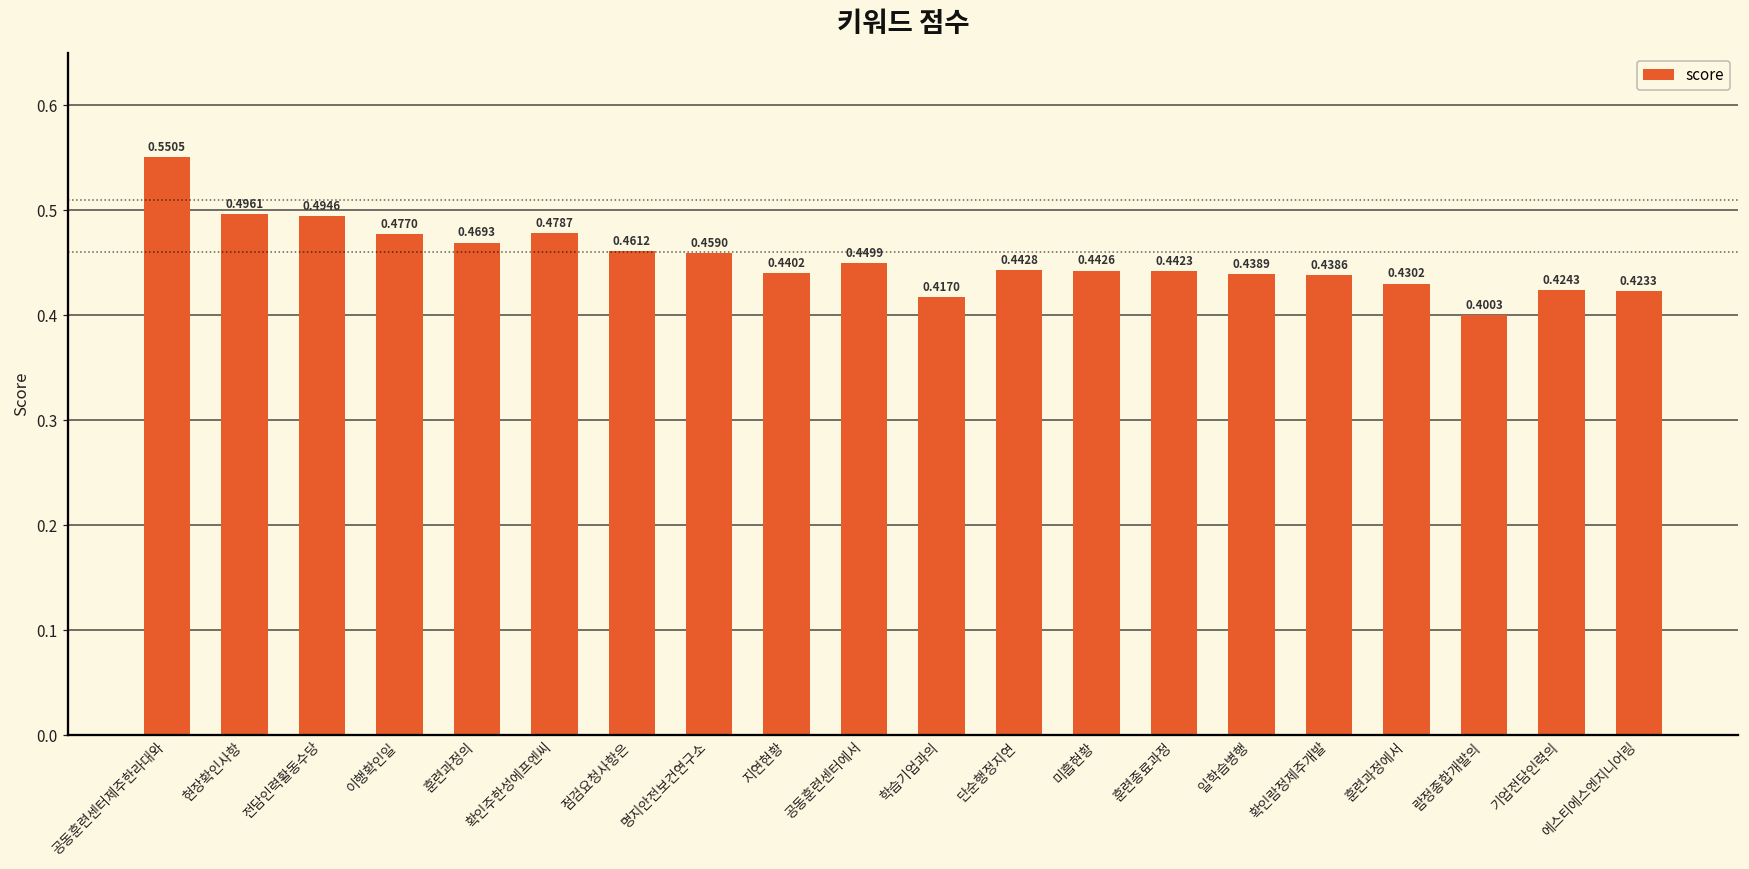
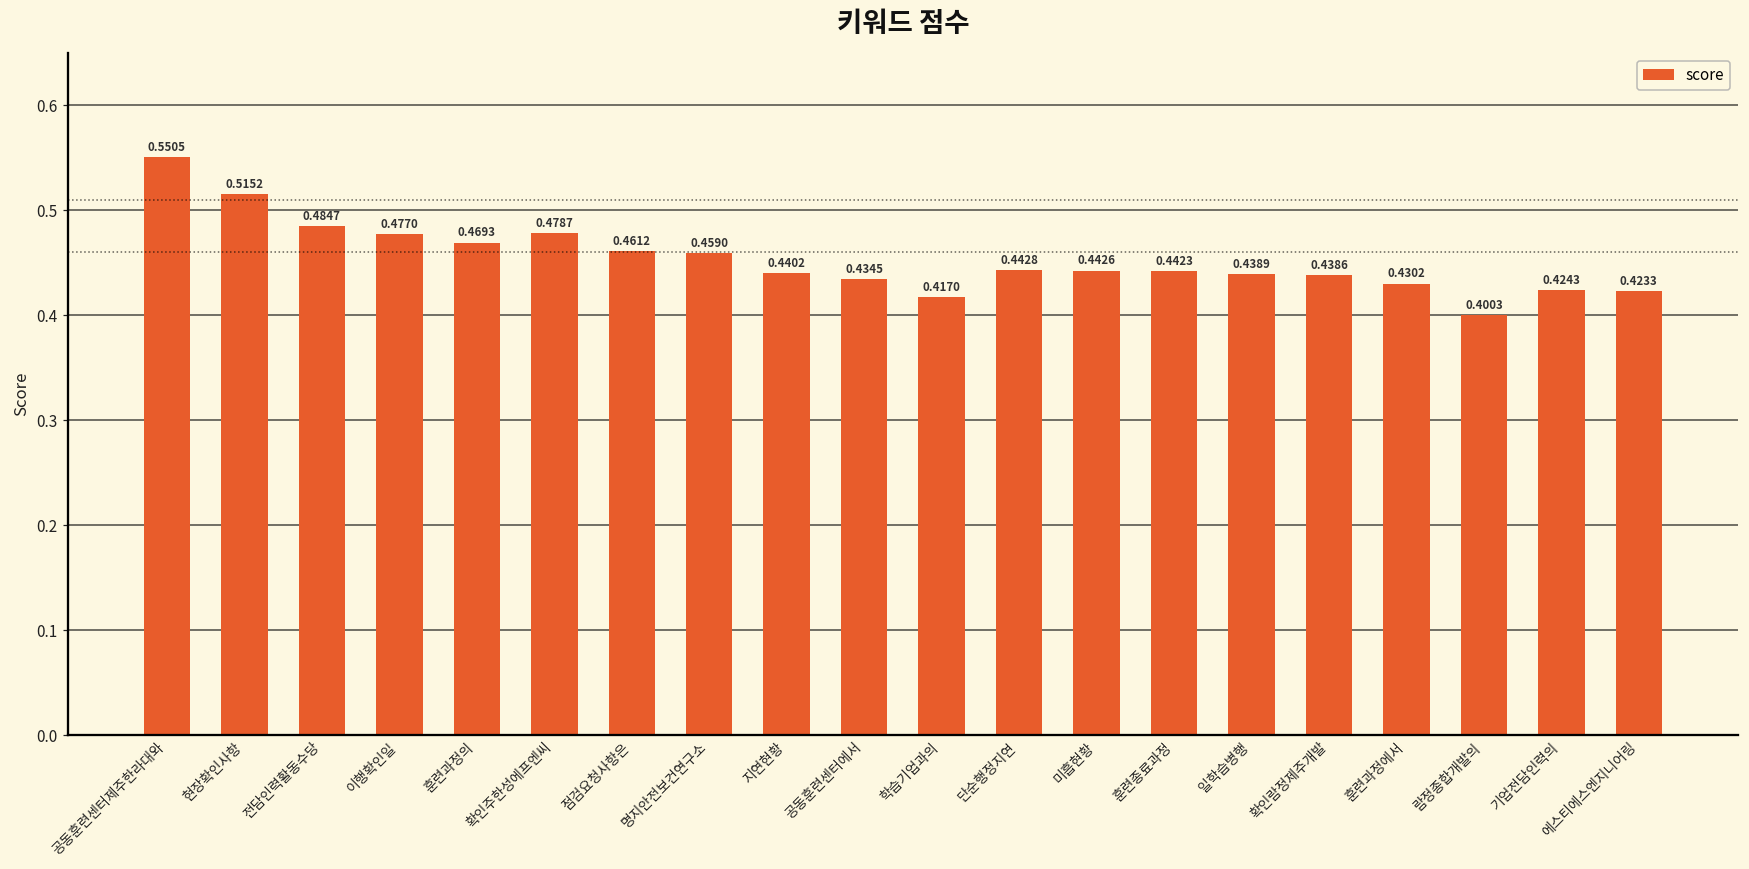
현장확인사항: 0.4961 -> 0.5152
전담인력활동수당: 0.4946 -> 0.4847
공동훈련센터에서: 0.4499 -> 0.4345
